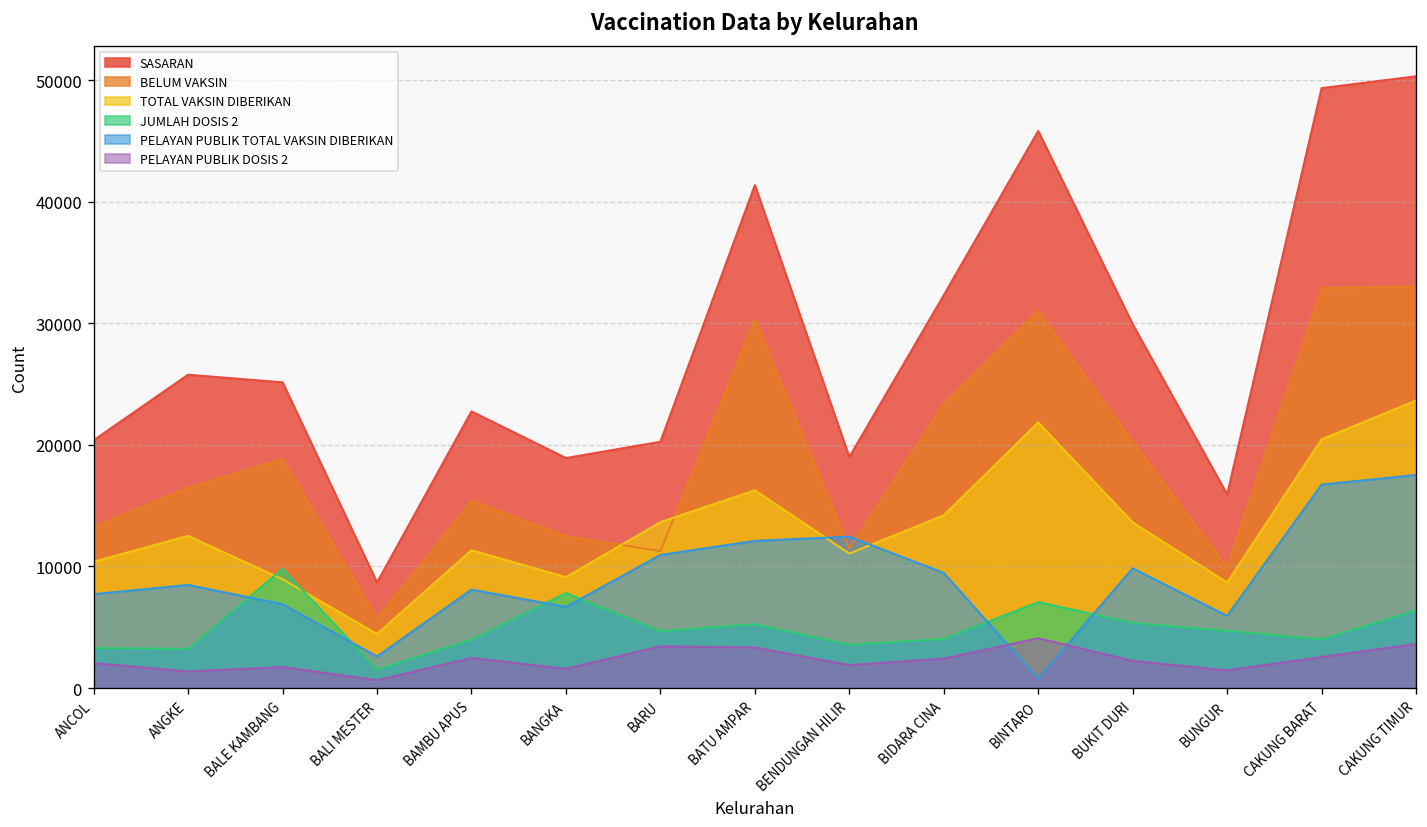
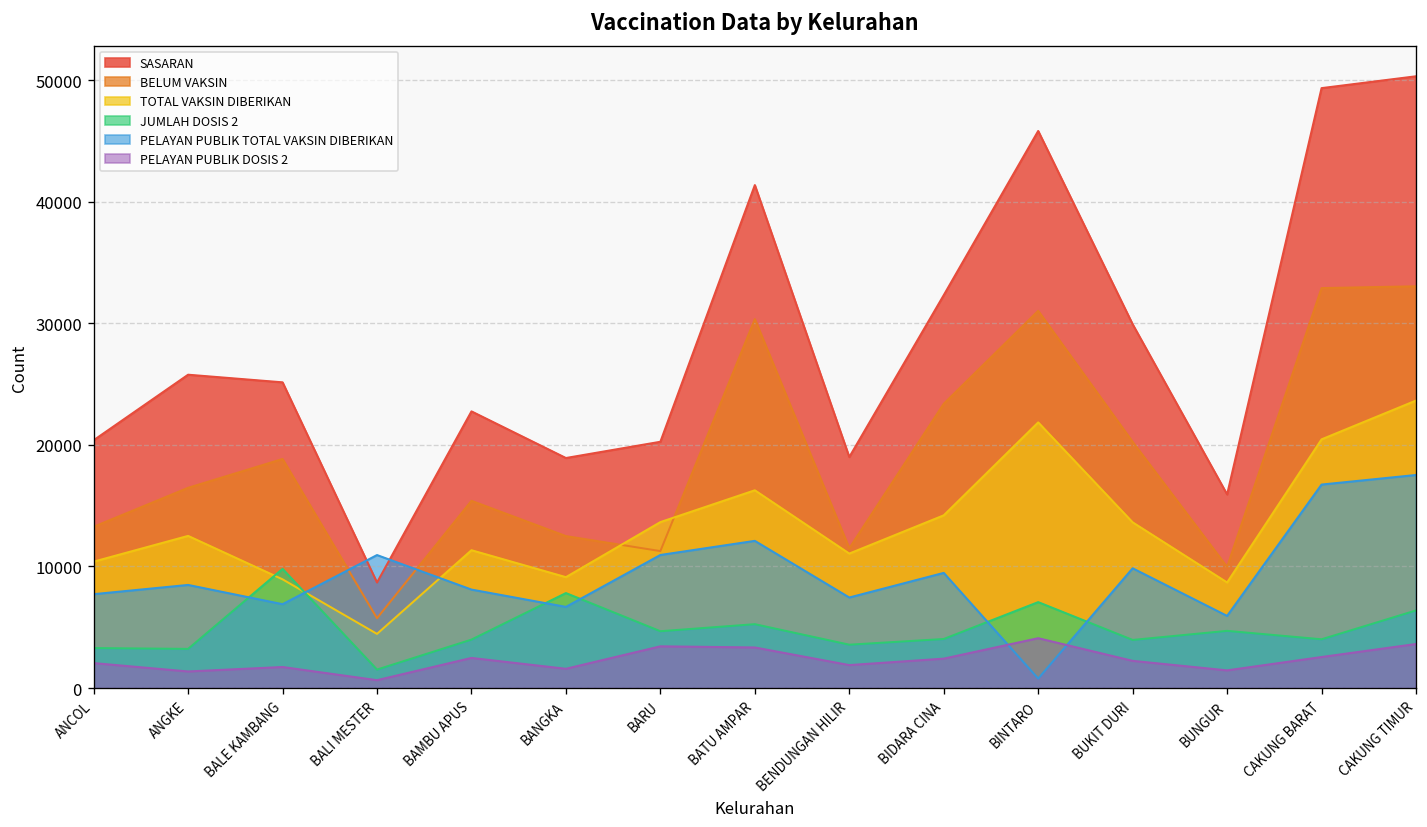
PELAYAN PUBLIK TOTAL VAKSIN DIBERIKAN, BALI MESTER: 2600 -> 10900
PELAYAN PUBLIK TOTAL VAKSIN DIBERIKAN, BENDUNGAN HILIR: 12500 -> 7500
JUMLAH DOSIS 2, BUKIT DURI: 5400 -> 4000
